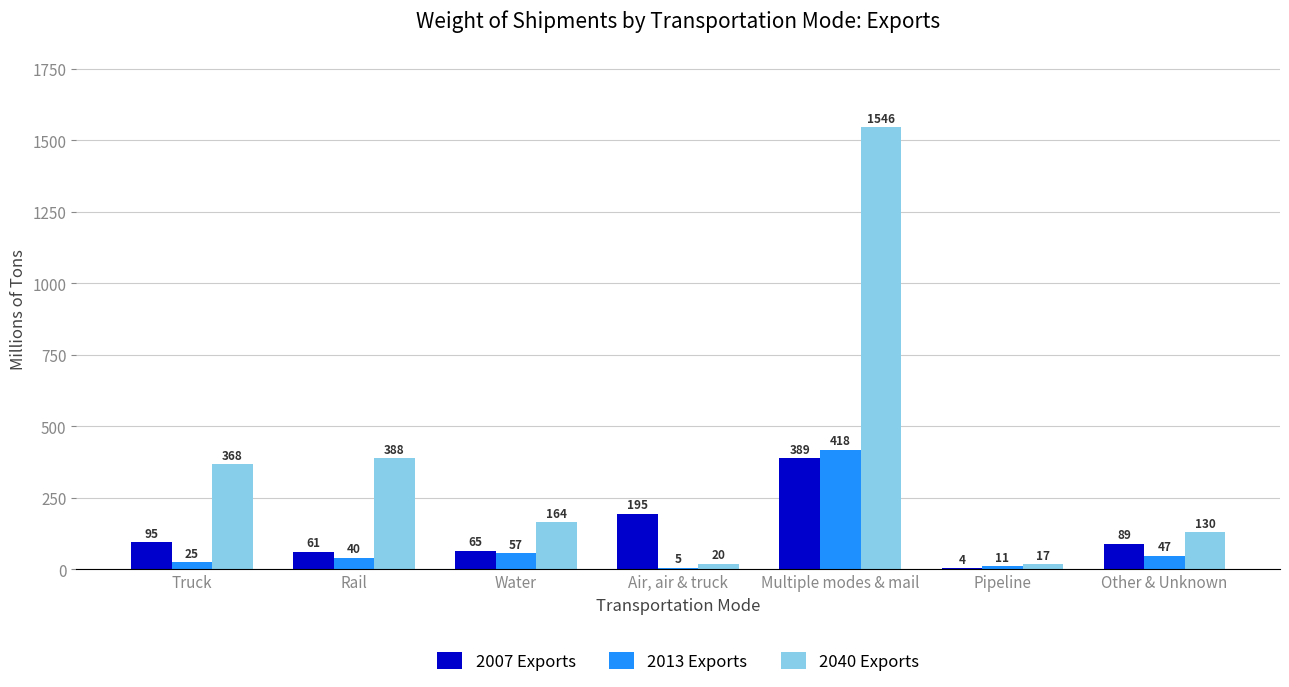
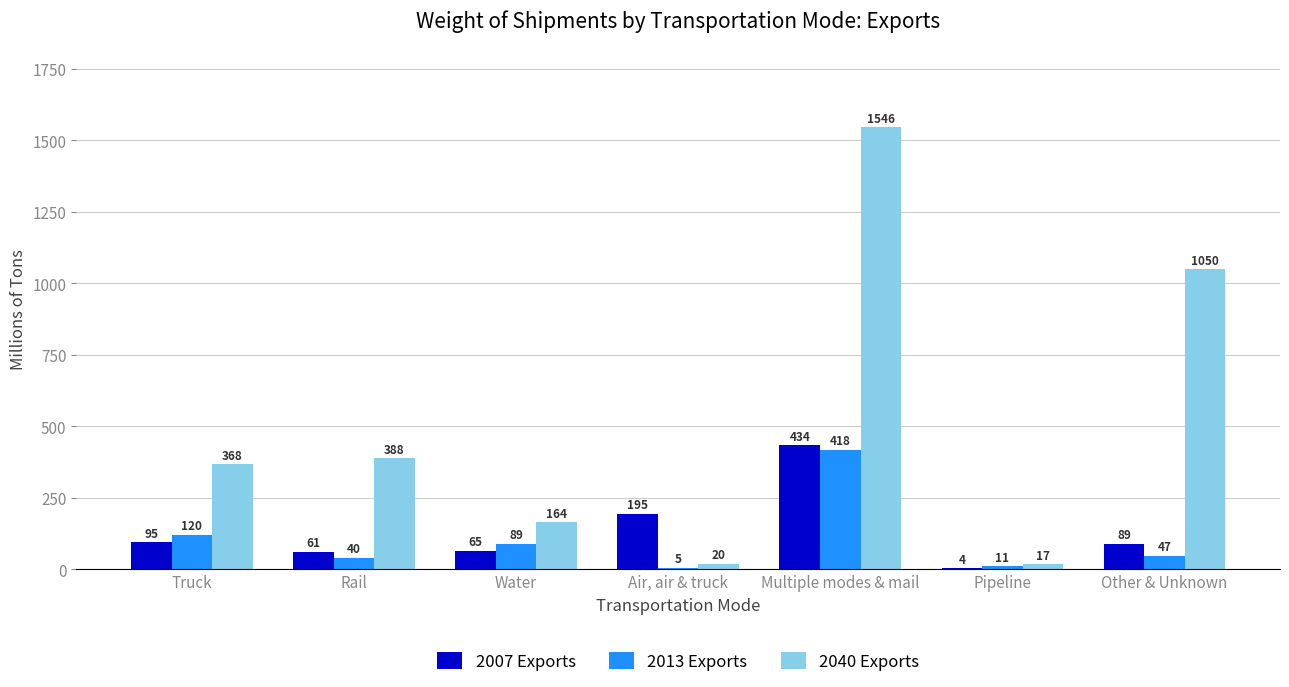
2013 Exports, Truck: 25 -> 120
2013 Exports, Water: 57 -> 89
2007 Exports, Multiple modes & mail: 389 -> 434
2040 Exports, Other & Unknown: 130 -> 1050
